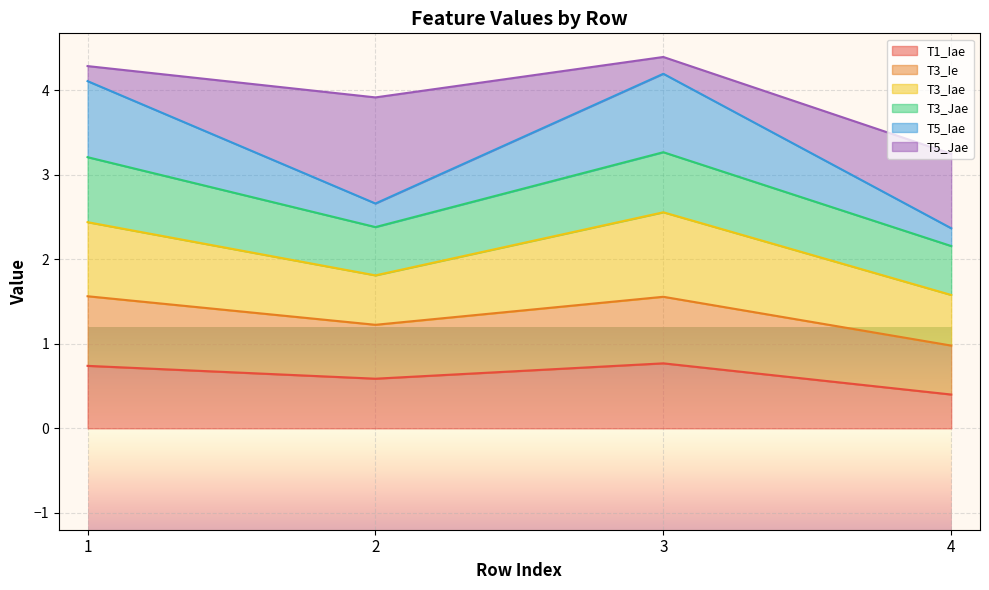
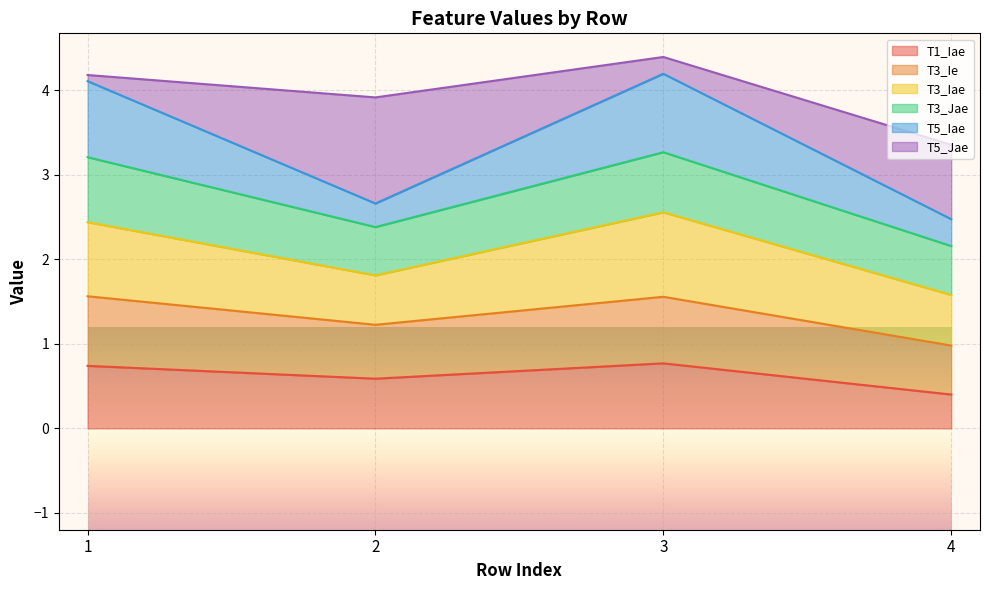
T5_Jae, 1: 0.2 -> 0.1
T5_Iae, 4: 0.2 -> 0.3
